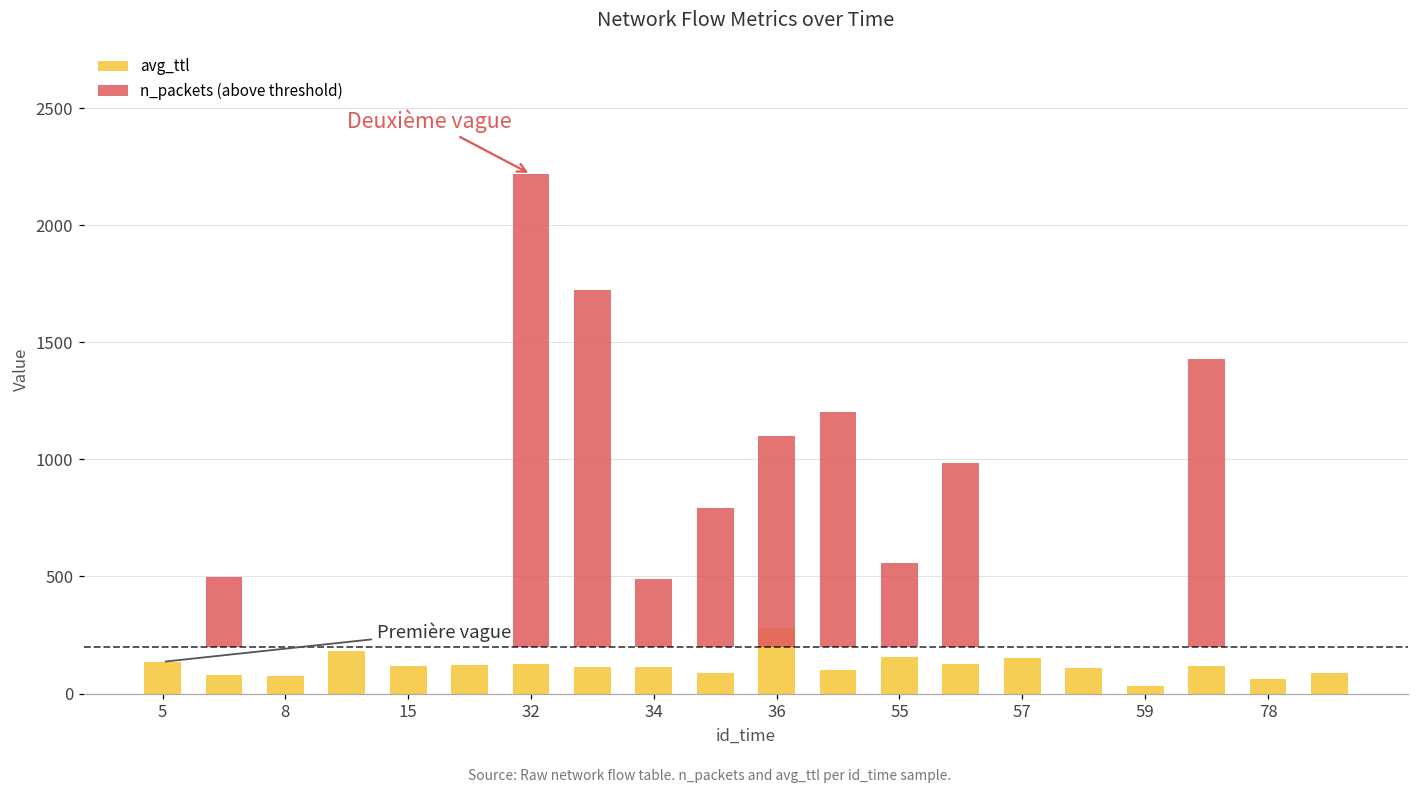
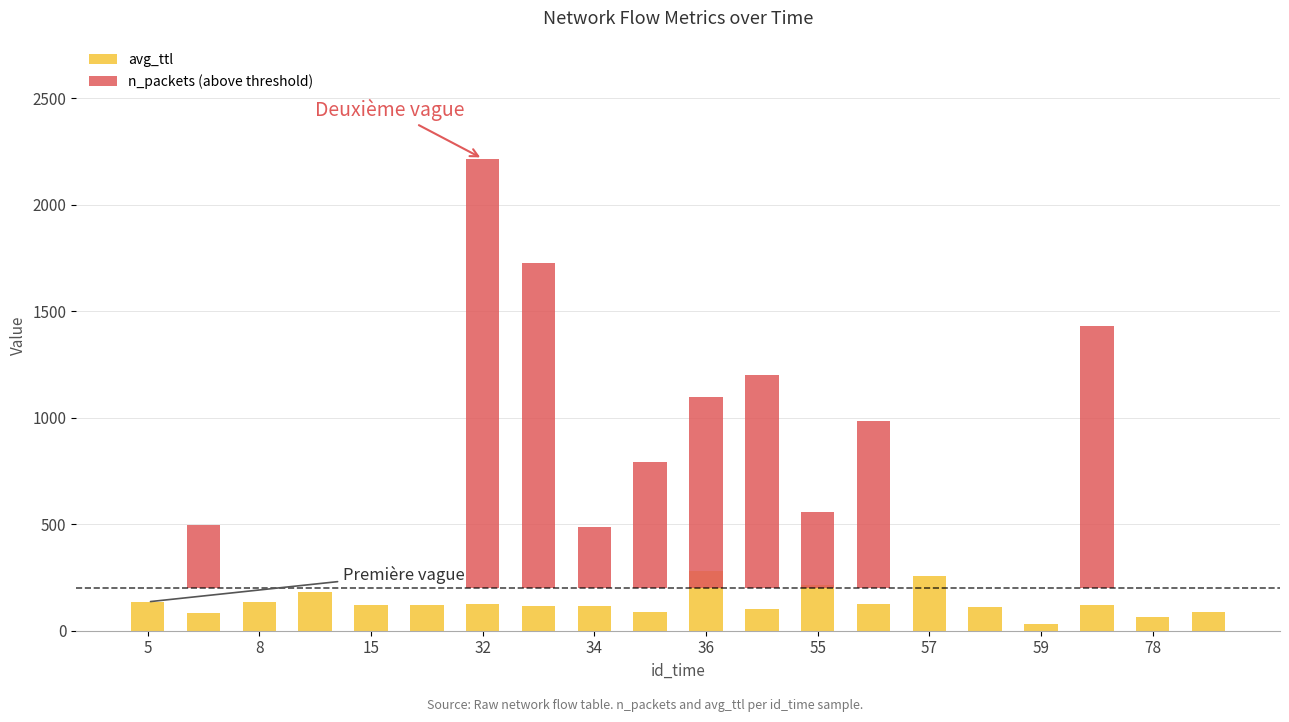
avg_ttl, 8: 80 -> 140
avg_ttl, 55: 160 -> 210
avg_ttl, 57: 150 -> 260
